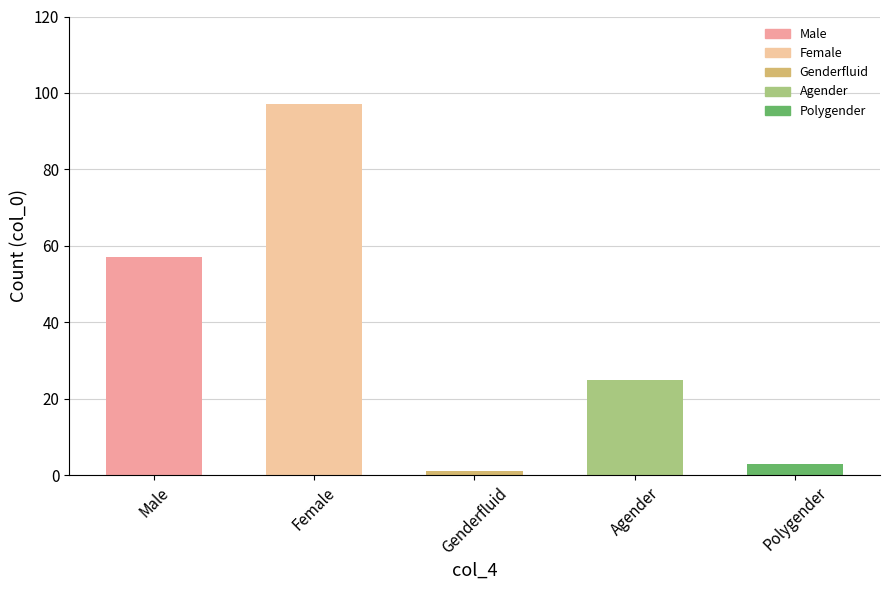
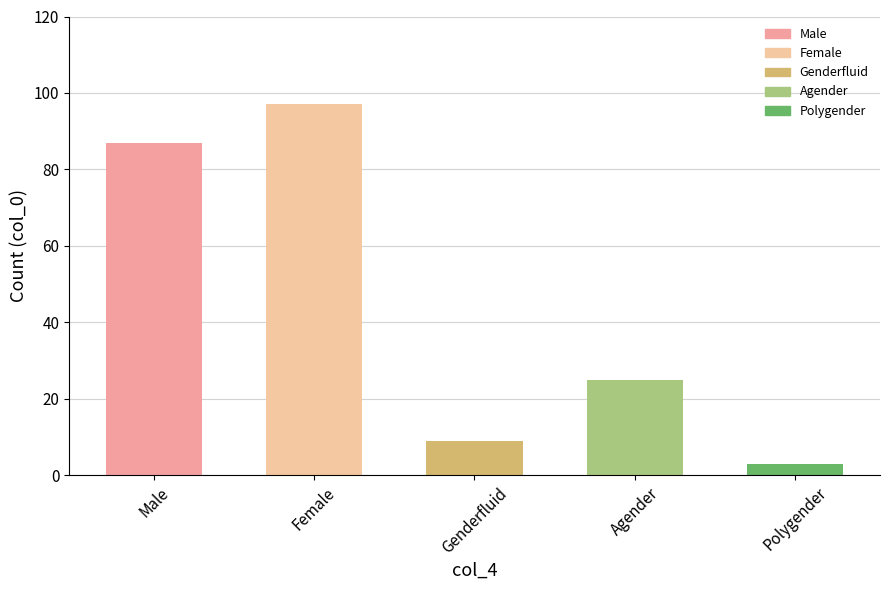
Male: 57 -> 87
Genderfluid: 1 -> 9
